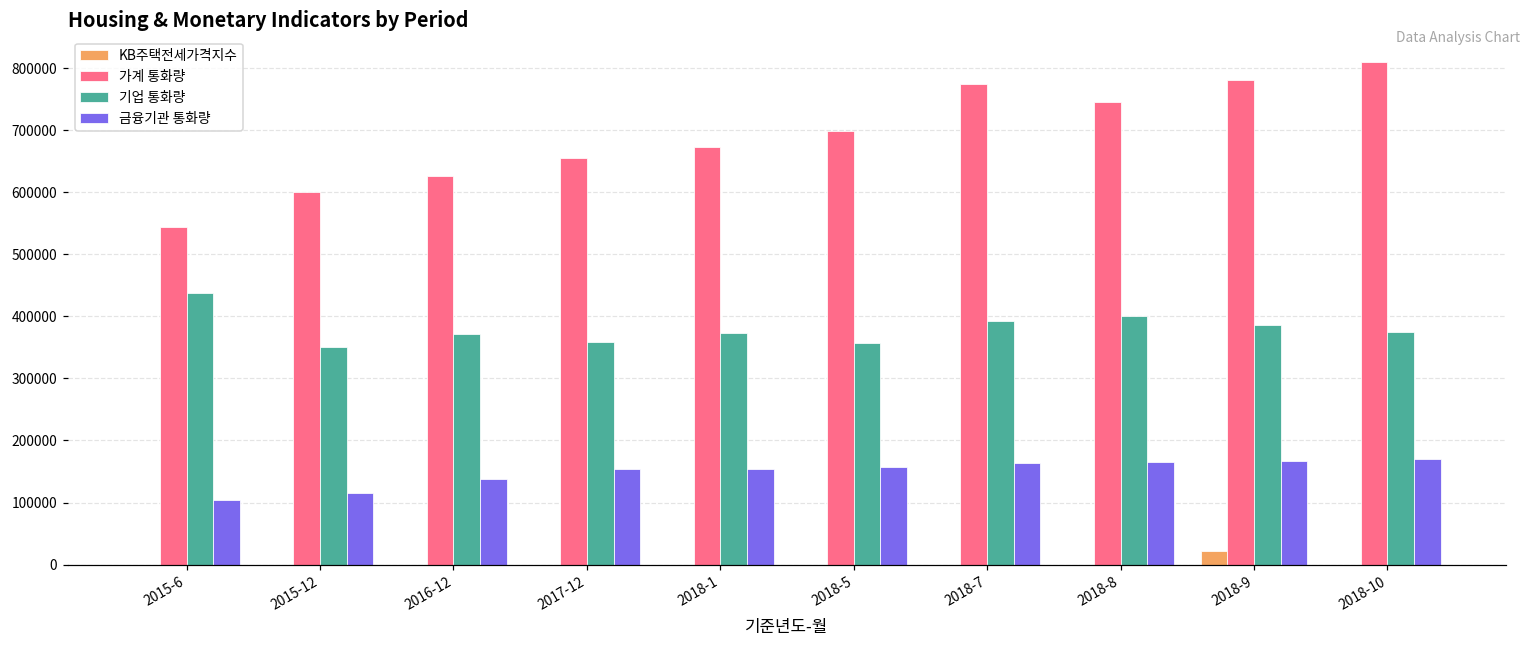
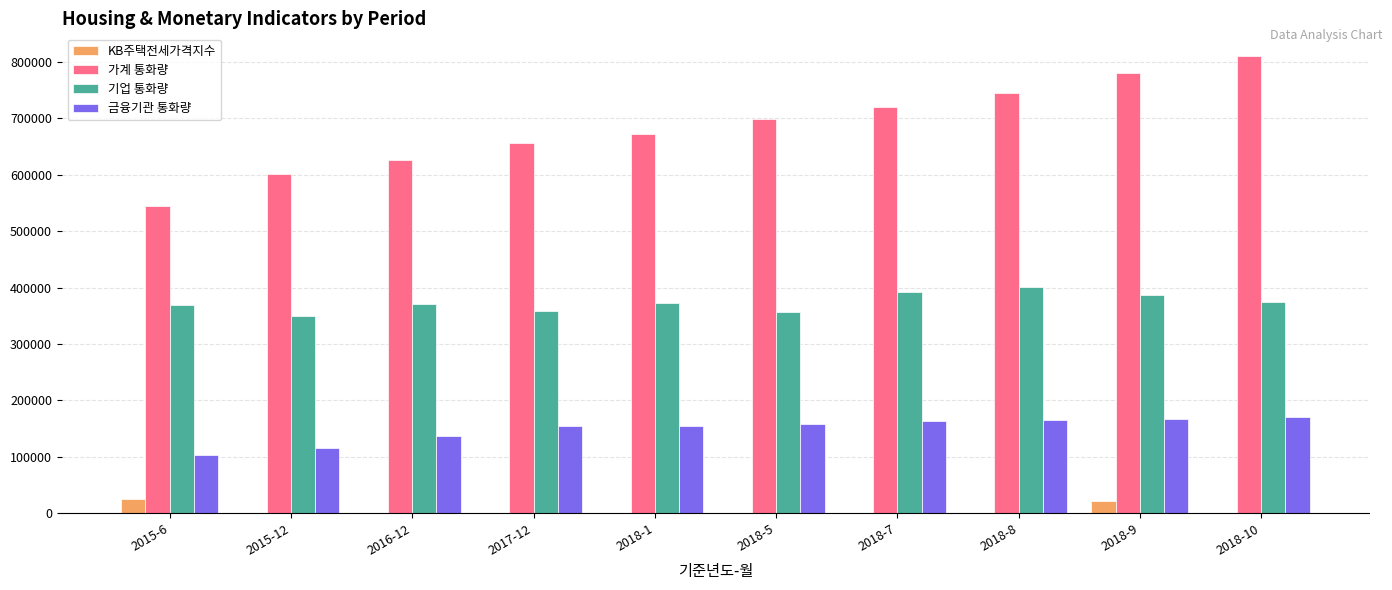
KB주택전세가격지수, 2015-6: 0 -> 30000
기업 통화량, 2015-6: 440000 -> 370000
가계 통화량, 2018-7: 770000 -> 720000
